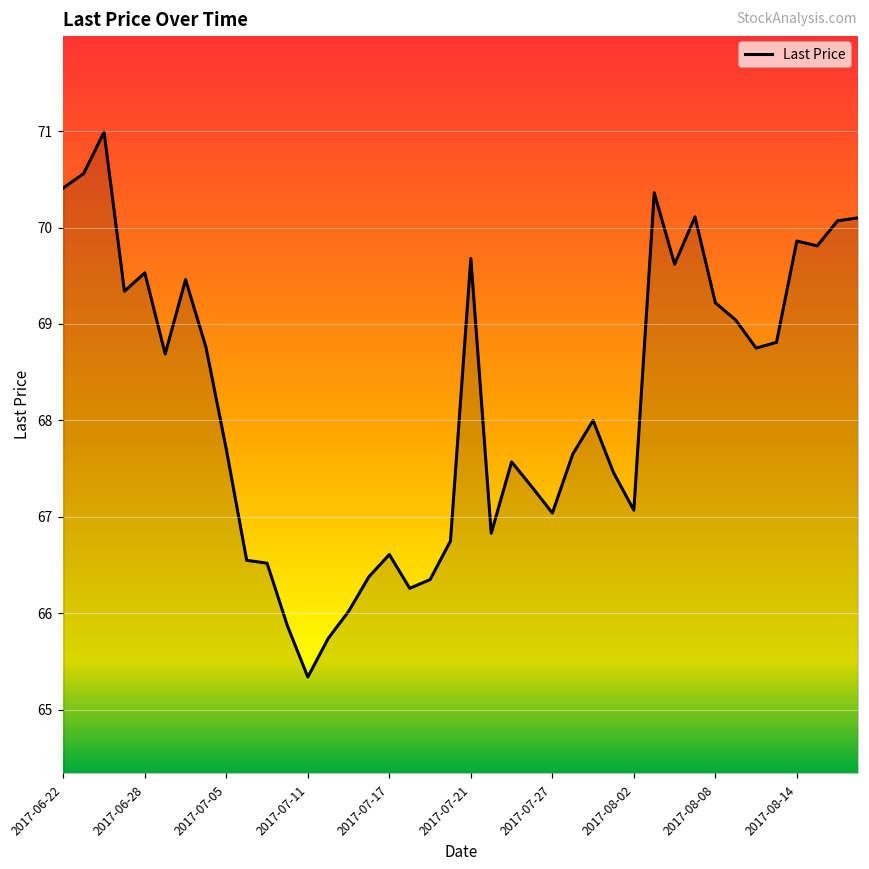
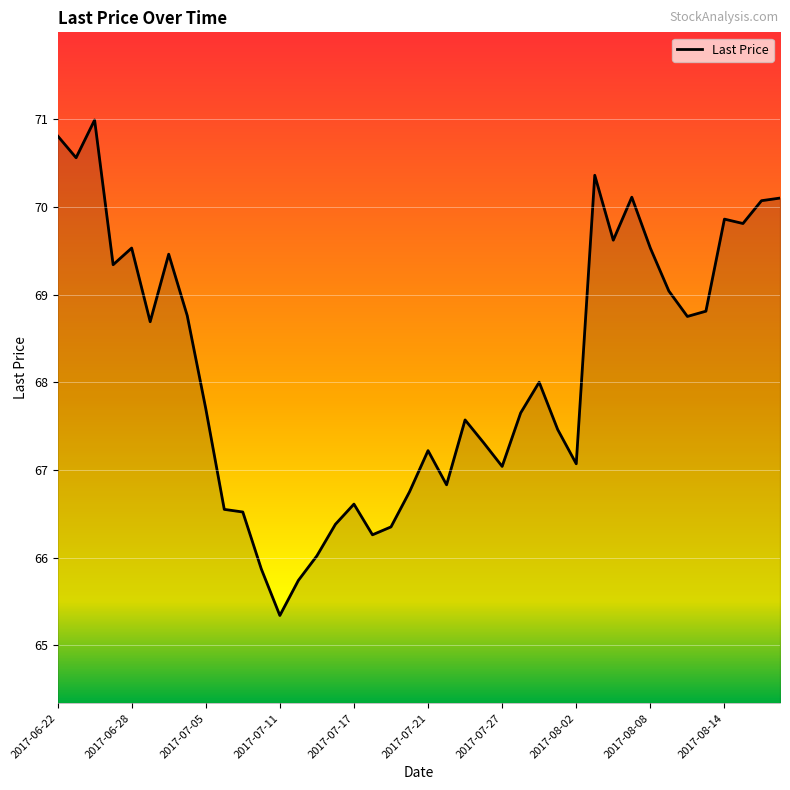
2017-06-22: 70.4 -> 70.8
2017-07-21: 69.7 -> 67.2
2017-08-08: 69.2 -> 69.5
